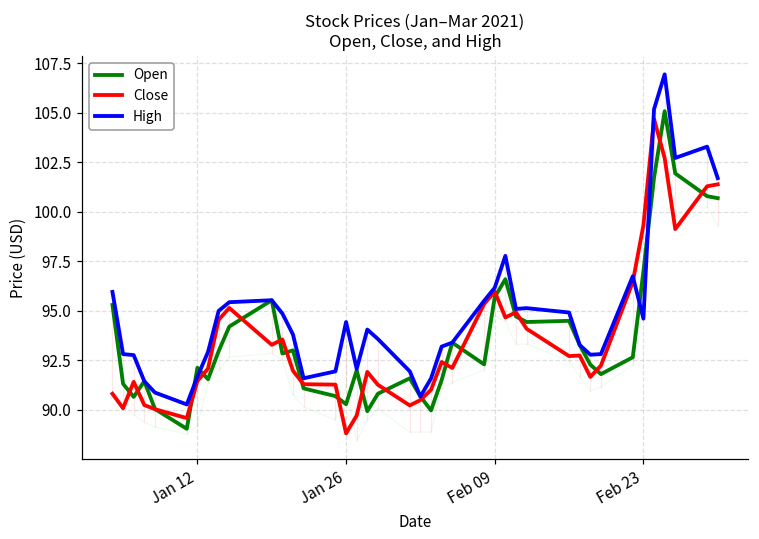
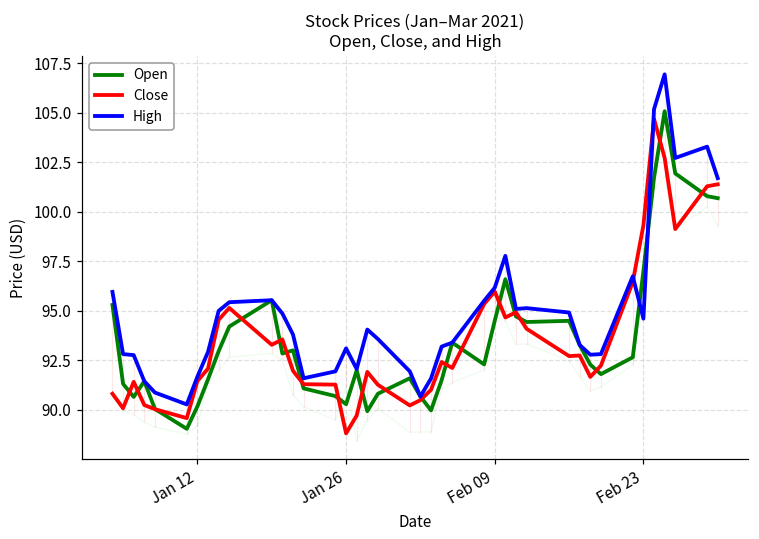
Open, Jan 12: 92.1 -> 90.2
High, Jan 26: 94.4 -> 93.1
Open, Feb 09: 95.7 -> 94.5
